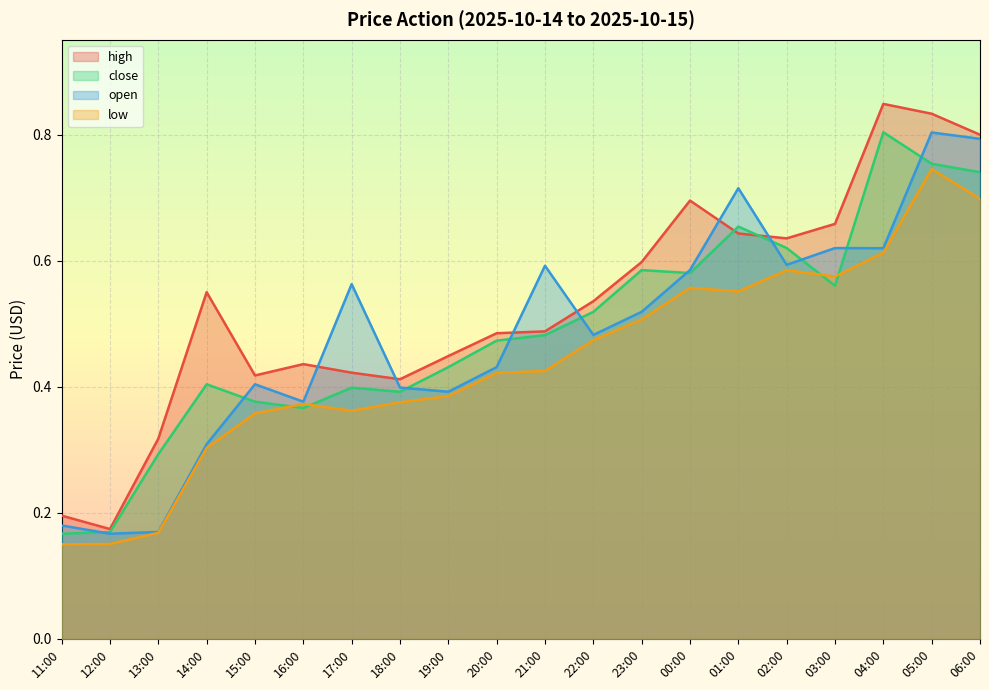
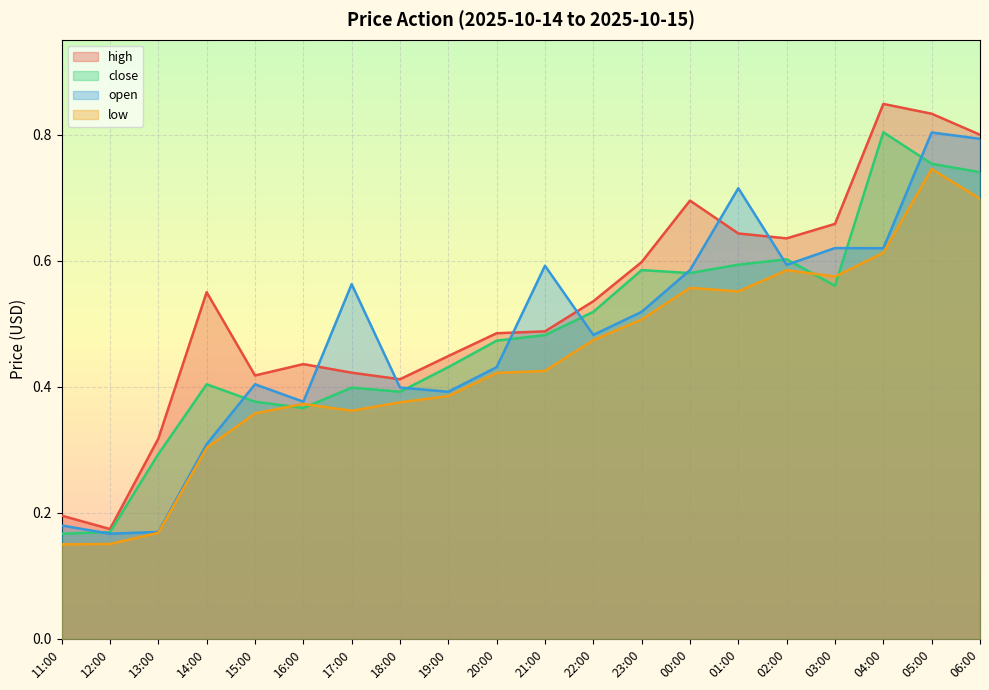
close, 01:00: 0.65 -> 0.59
close, 02:00: 0.62 -> 0.60
